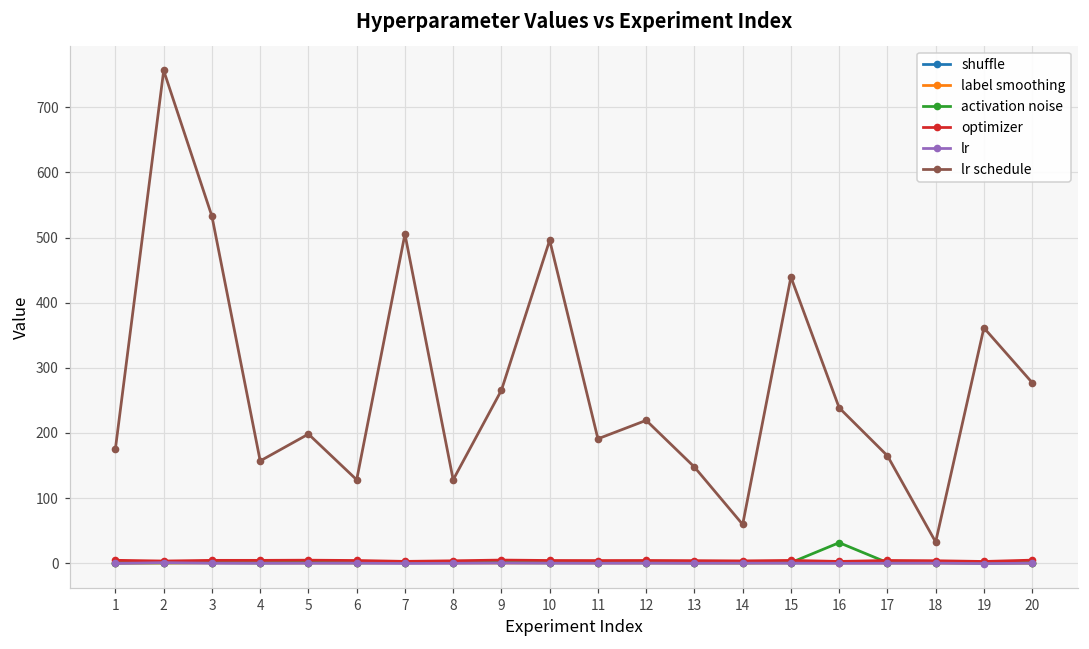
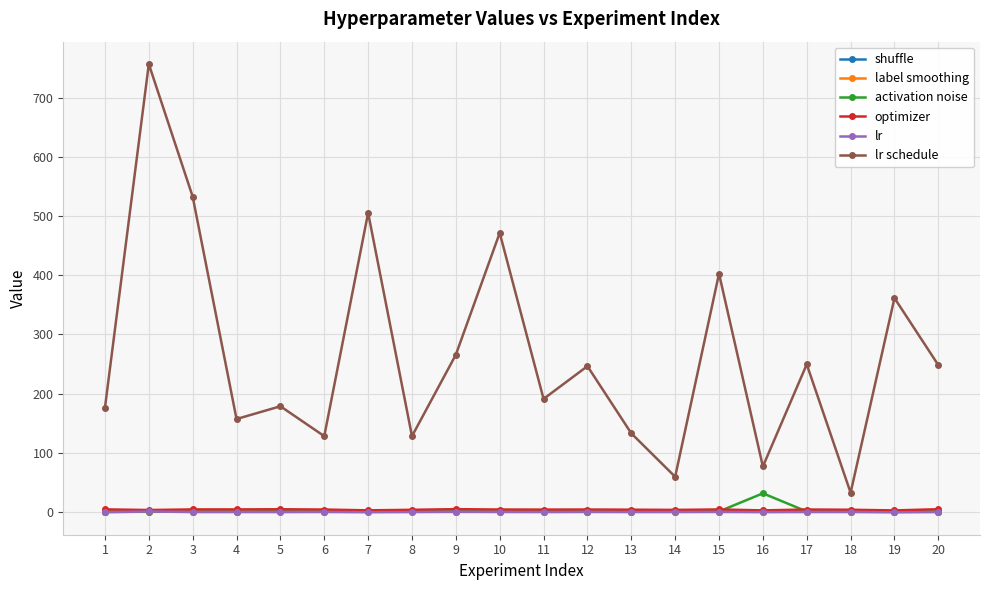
lr schedule, 5: 200 -> 180
lr schedule, 10: 500 -> 470
lr schedule, 12: 220 -> 250
lr schedule, 13: 150 -> 130
lr schedule, 15: 440 -> 400
lr schedule, 16: 240 -> 80
lr schedule, 17: 160 -> 250
lr schedule, 20: 280 -> 250
